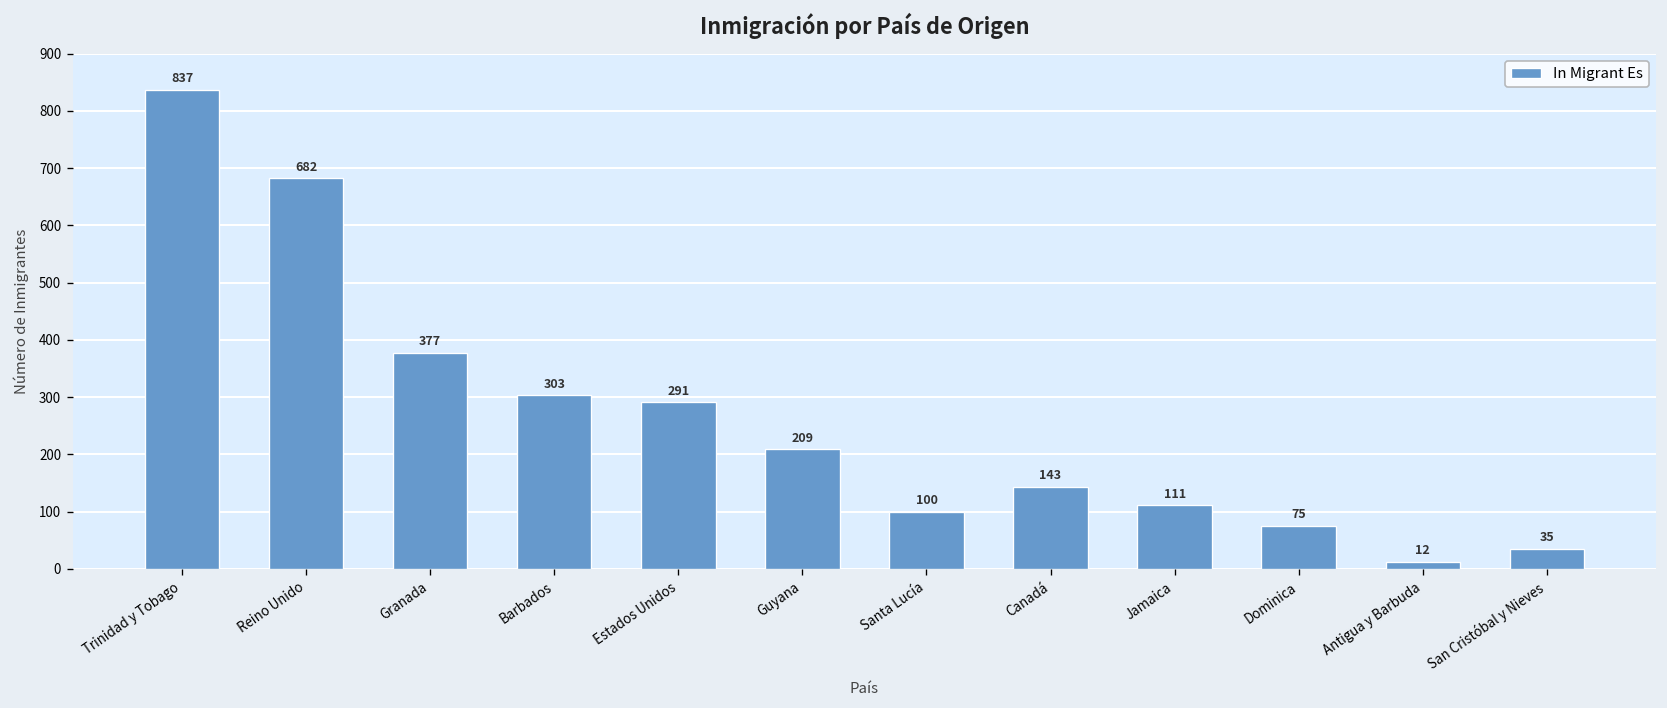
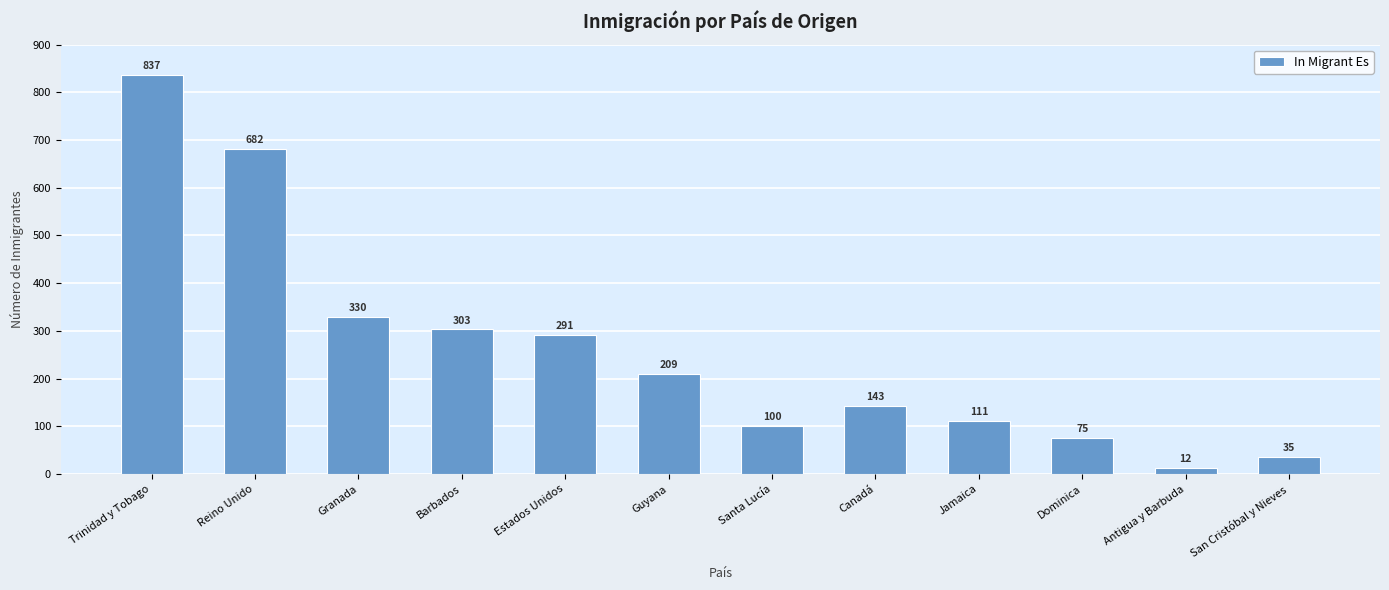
Granada: 377 -> 330
